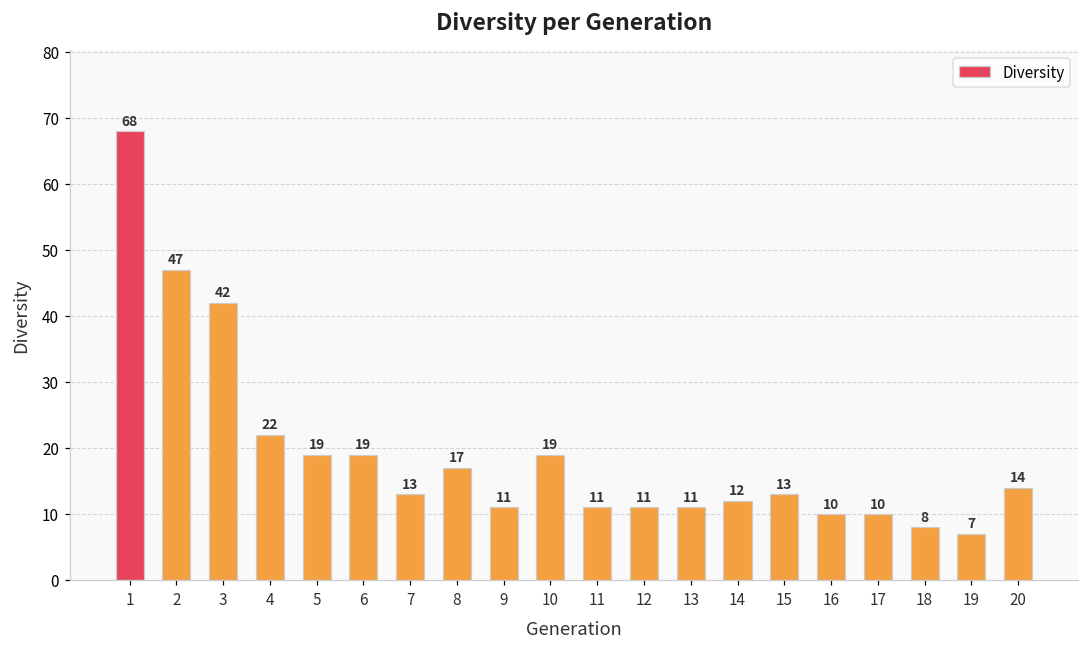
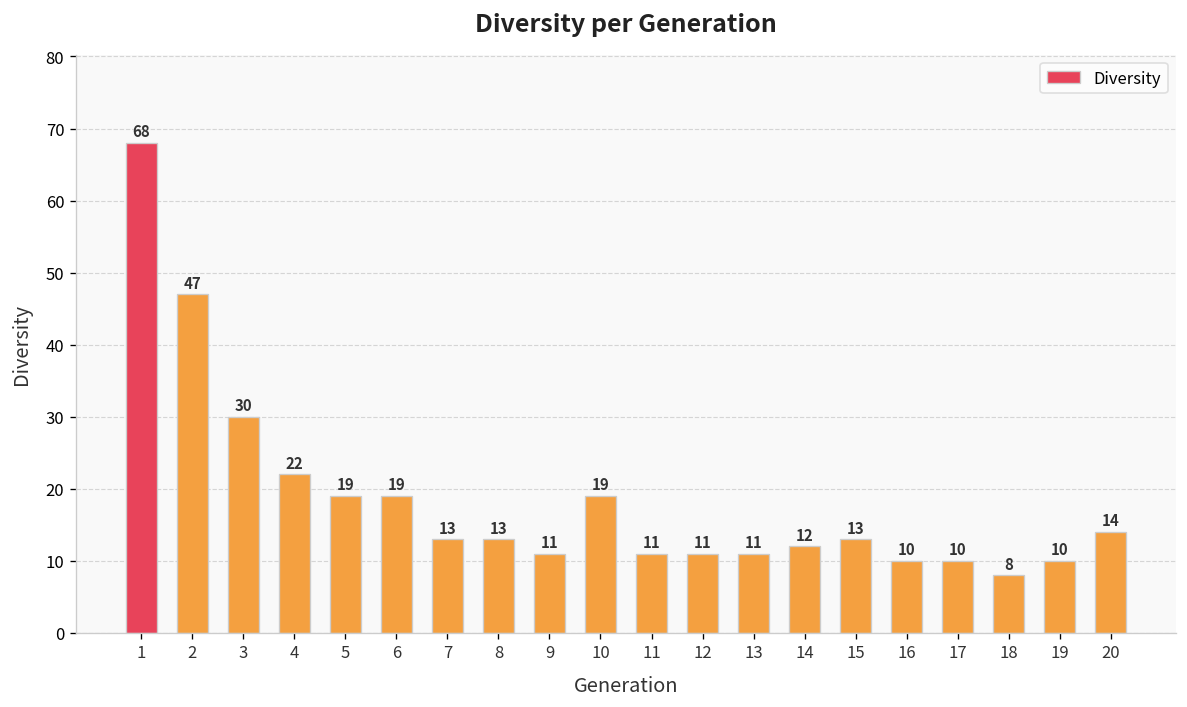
3: 42 -> 30
8: 17 -> 13
19: 7 -> 10
